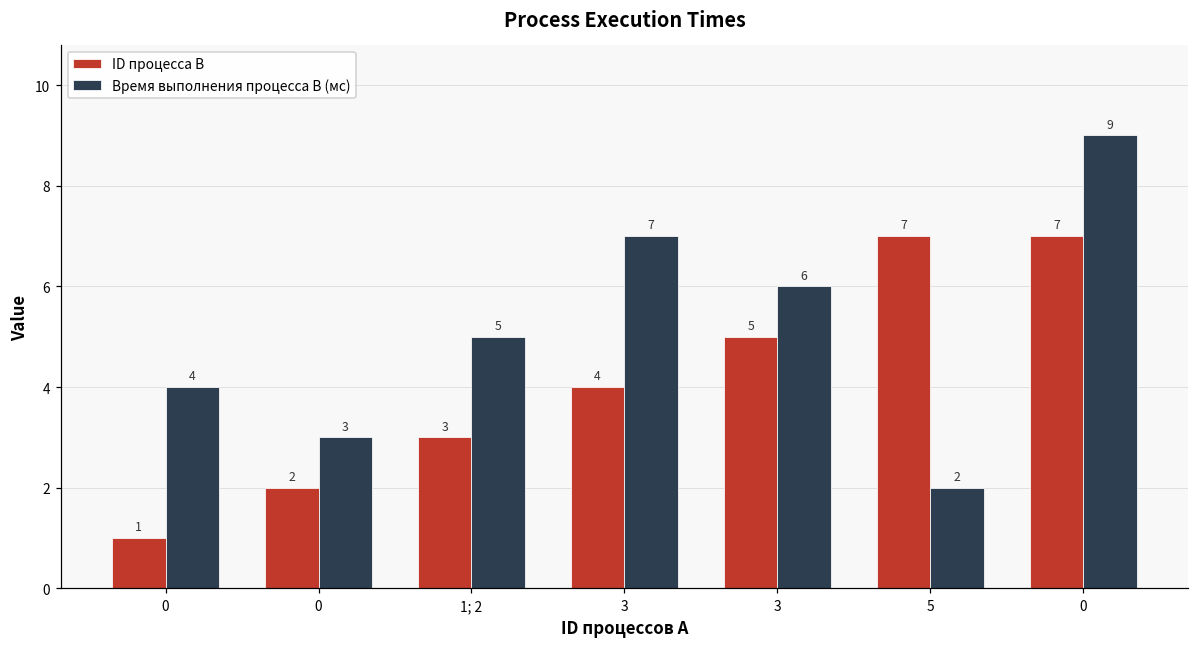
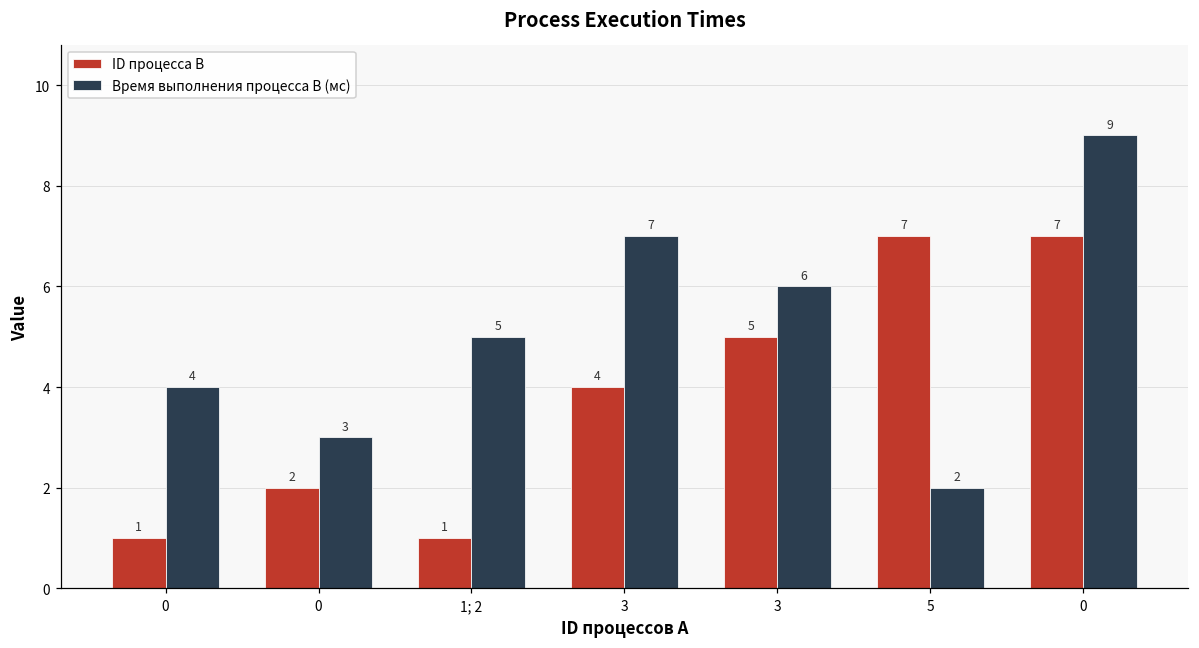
ID процесса B, 1; 2: 3 -> 1
